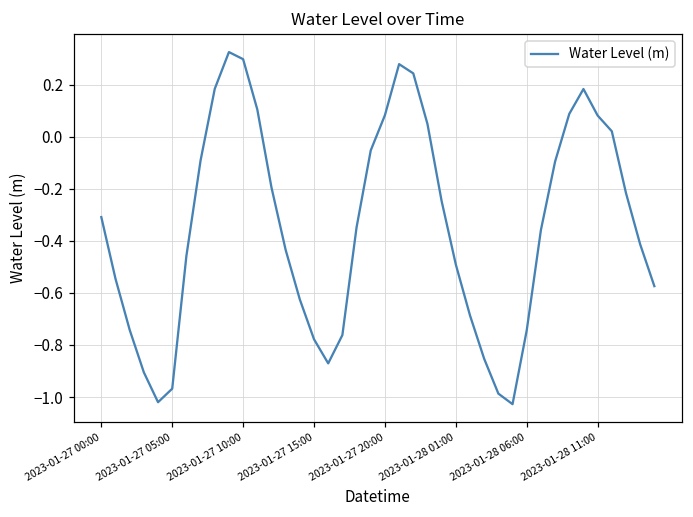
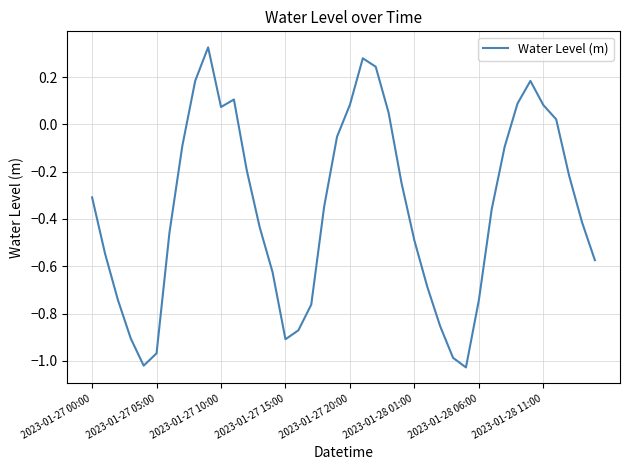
2023-01-27 10:00: 0.30 -> 0.07
2023-01-27 15:00: -0.78 -> -0.91
